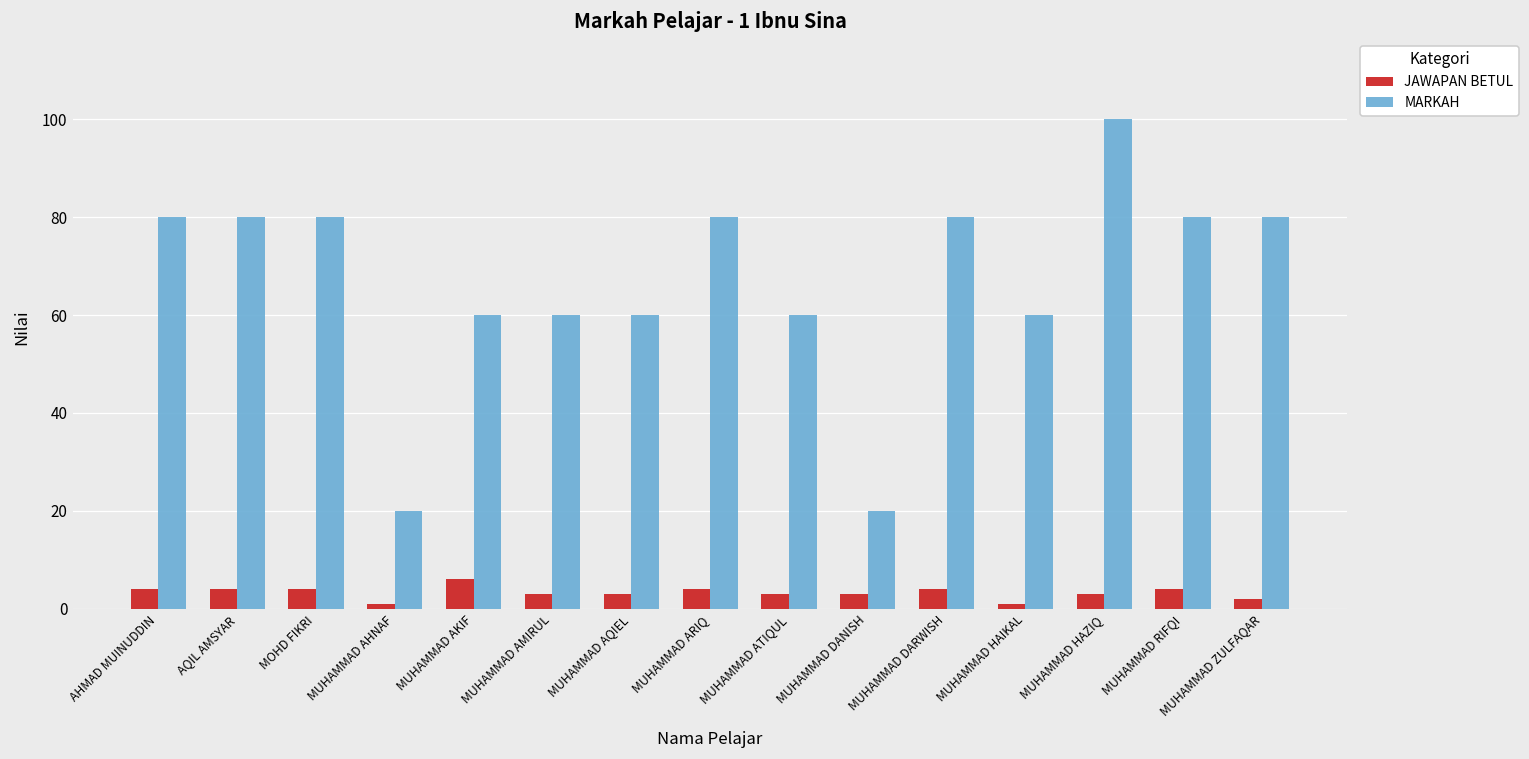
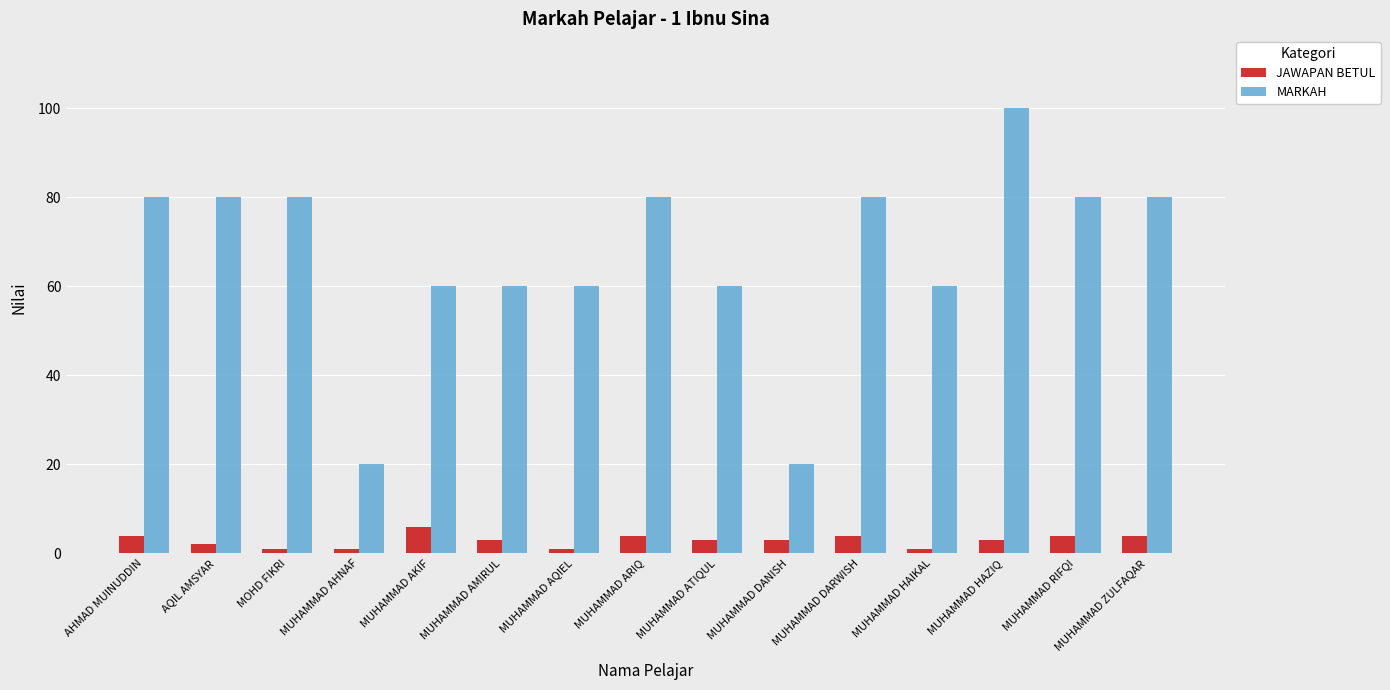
JAWAPAN BETUL, AQIL AMSYAR: 4 -> 2
JAWAPAN BETUL, MOHD FIKRI: 4 -> 1
JAWAPAN BETUL, MUHAMMAD AQIEL: 3 -> 1
JAWAPAN BETUL, MUHAMMAD ZULFAQAR: 2 -> 4
